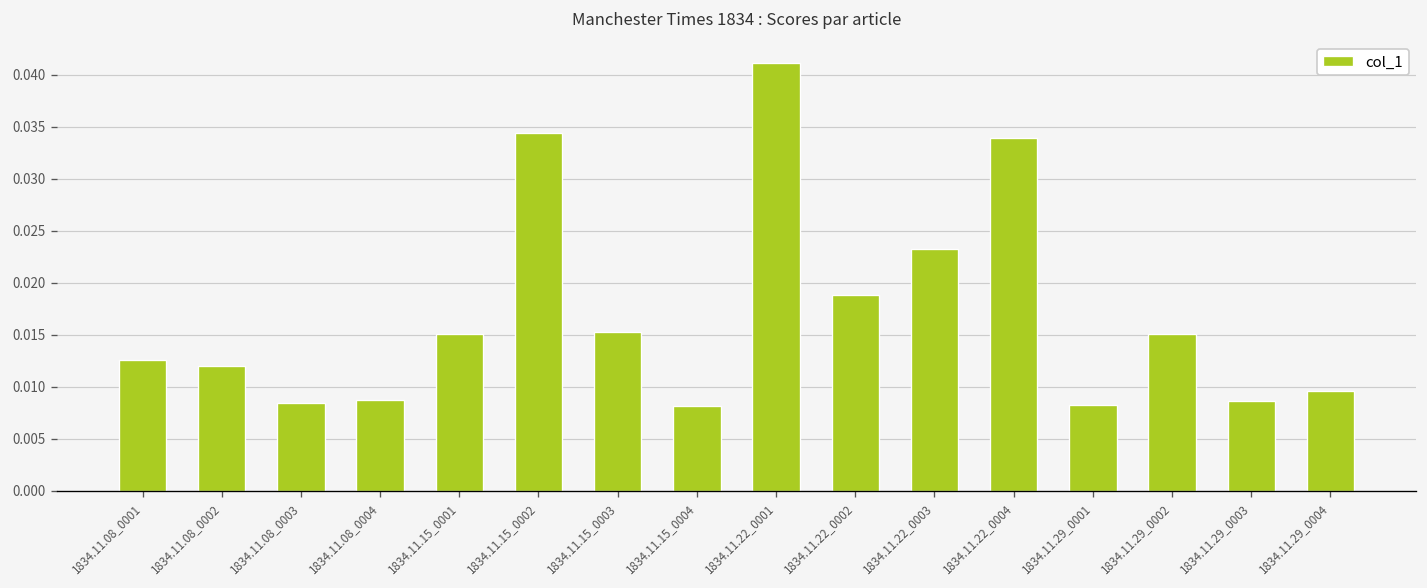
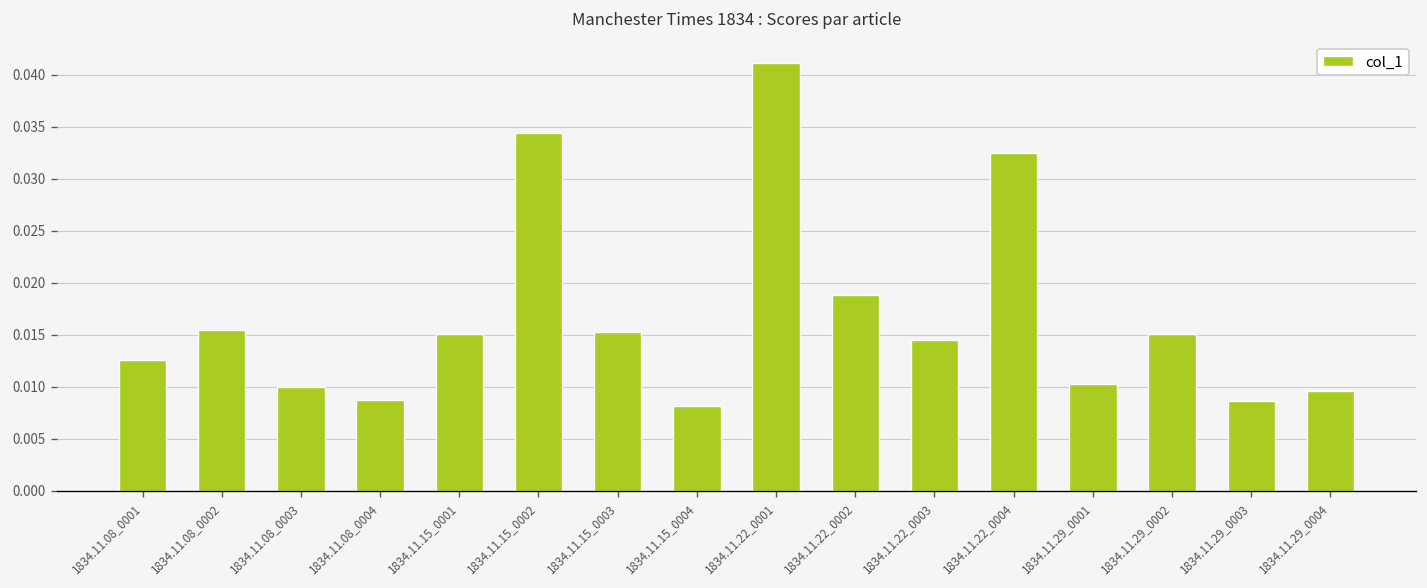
1834.11.08_0002: 0.012 -> 0.015
1834.11.08_0003: 0.008 -> 0.010
1834.11.22_0003: 0.023 -> 0.015
1834.11.22_0004: 0.034 -> 0.032
1834.11.29_0001: 0.008 -> 0.010
